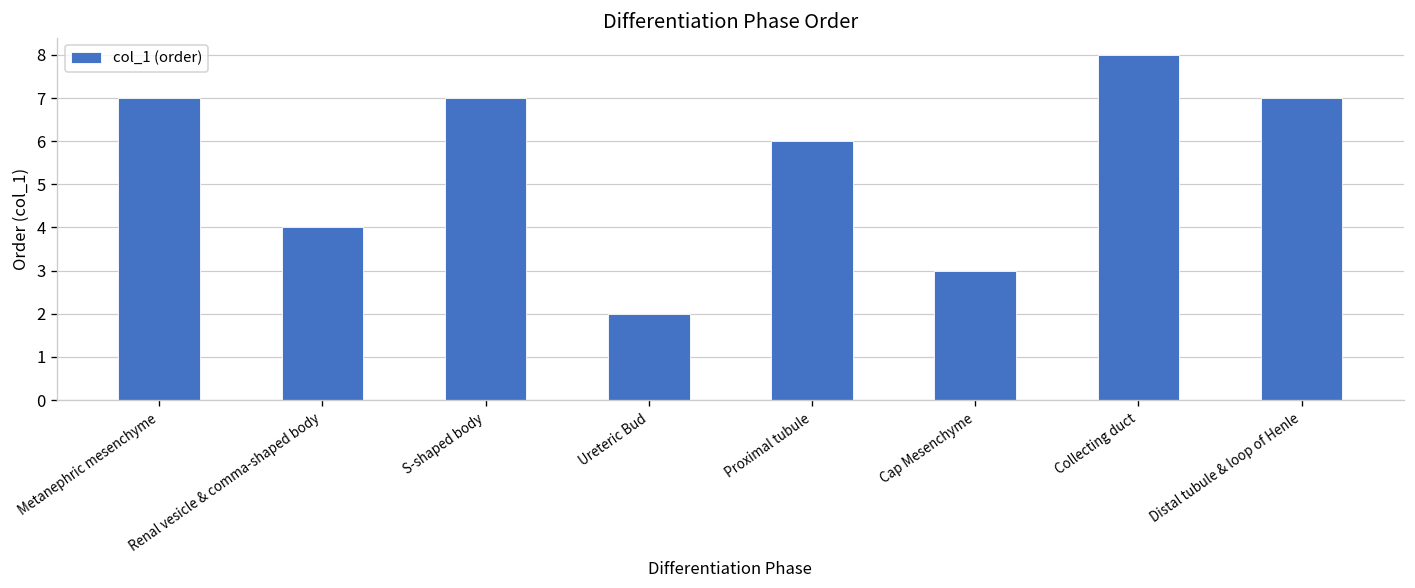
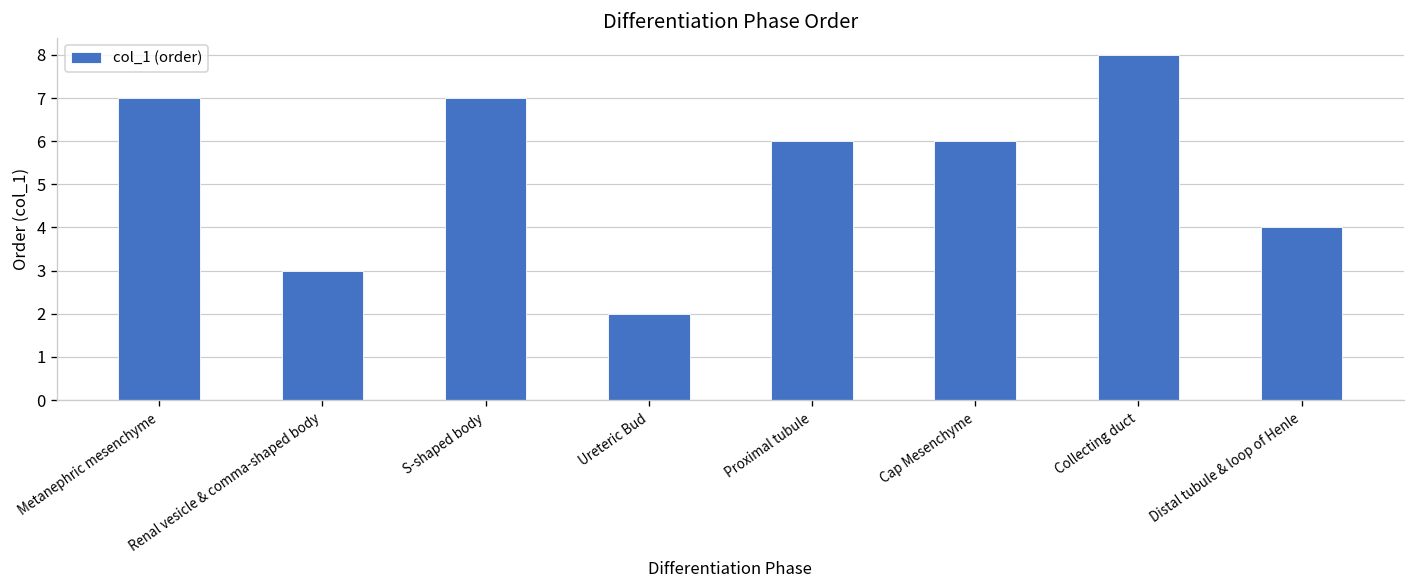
Renal vesicle & comma-shaped body: 4 -> 3
Cap Mesenchyme: 3 -> 6
Distal tubule & loop of Henle: 7 -> 4
